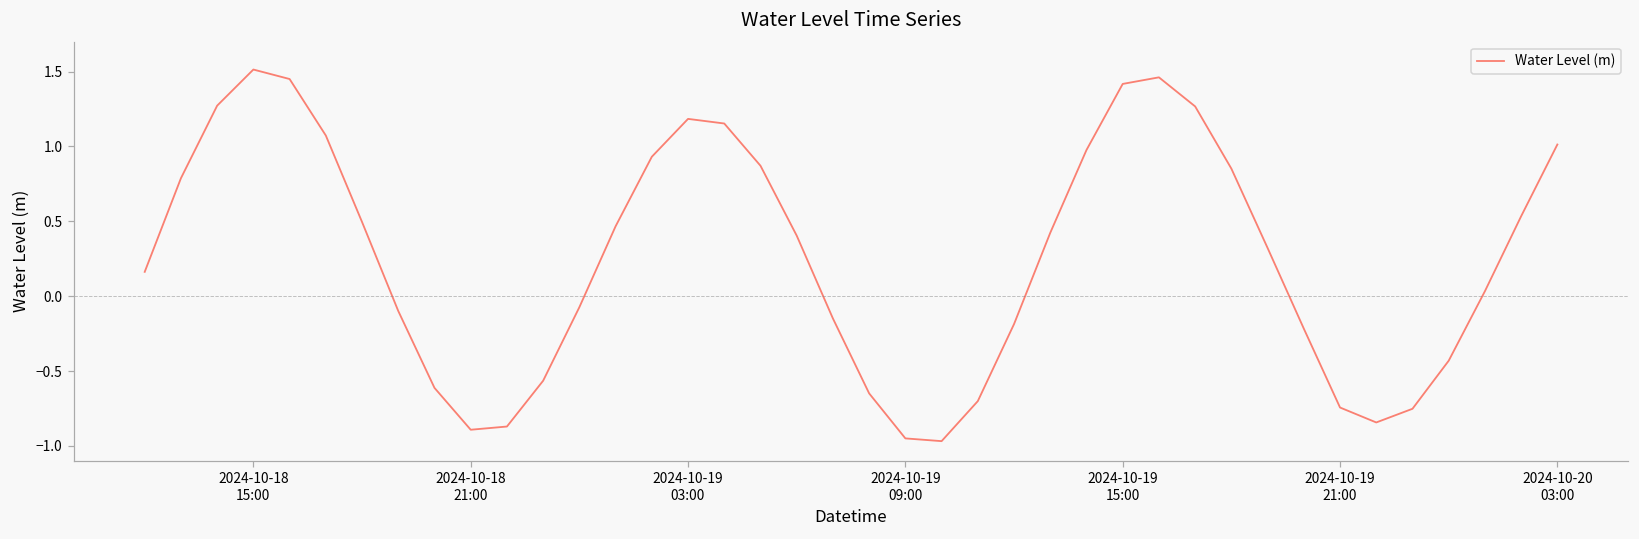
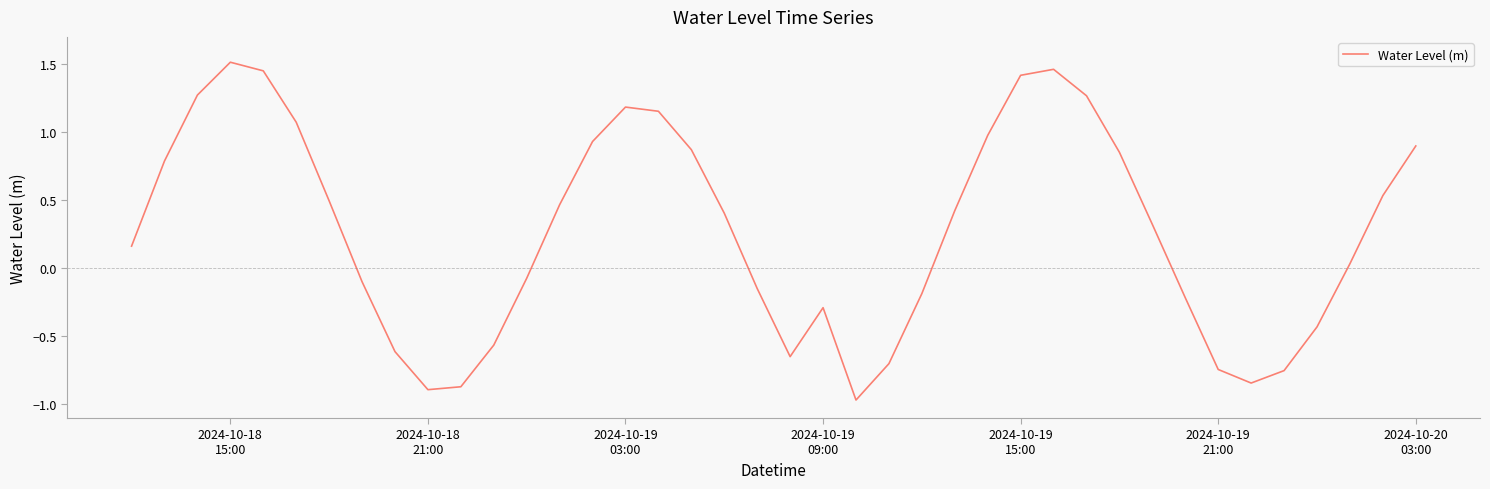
2024-10-19 09:00: -0.95 -> -0.29
2024-10-20 03:00: 1.01 -> 0.90
